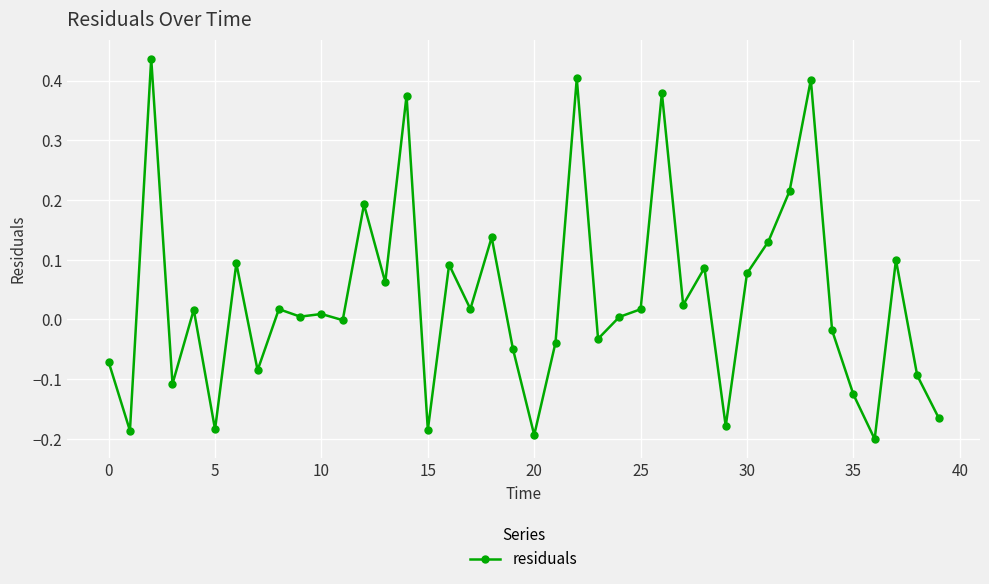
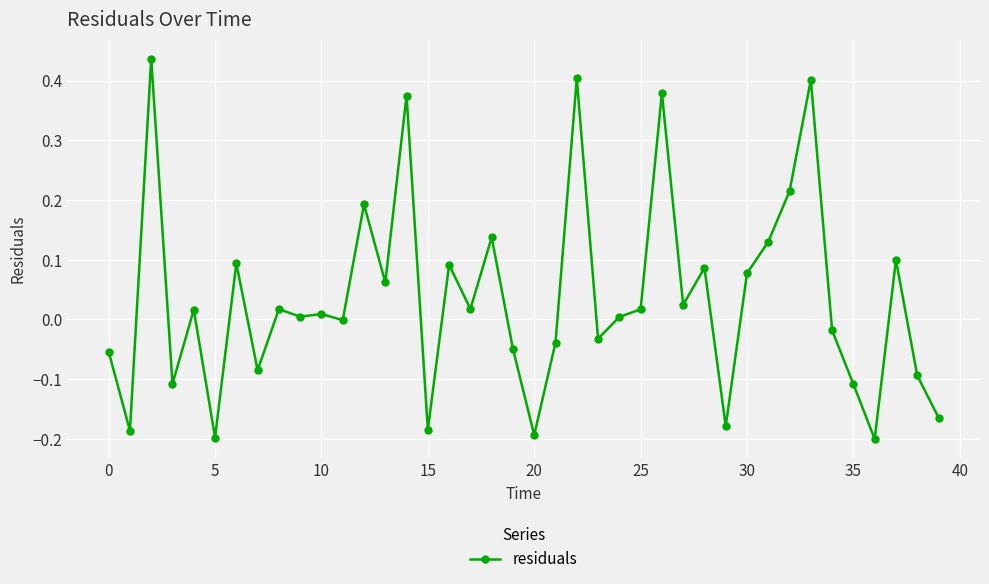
0: -0.07 -> -0.05
5: -0.18 -> -0.20
35: -0.13 -> -0.11
